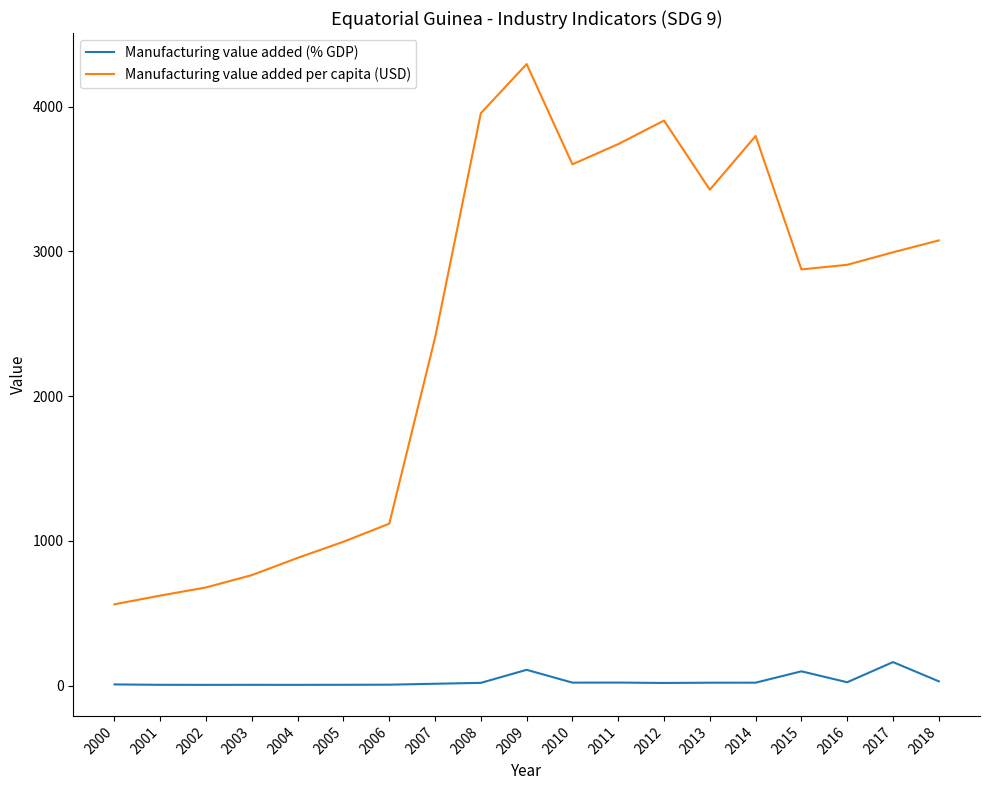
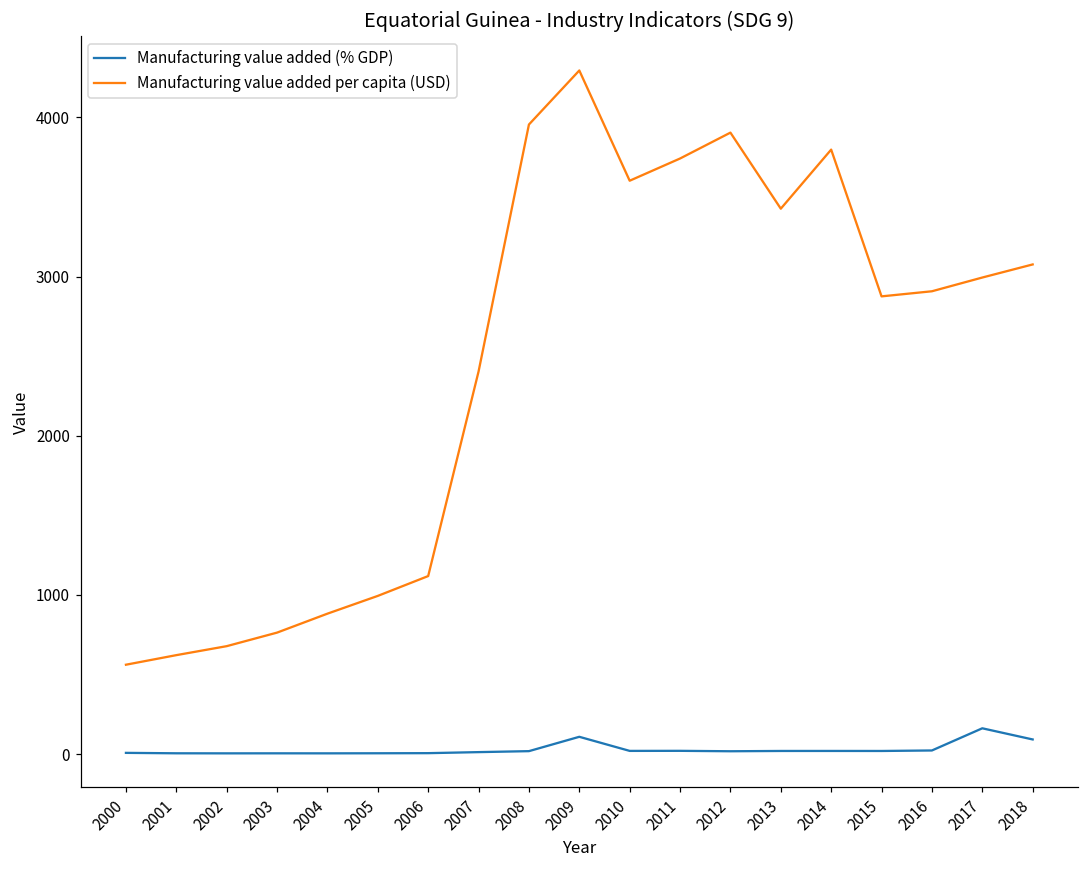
Manufacturing value added (% GDP), 2015: 100 -> 20
Manufacturing value added (% GDP), 2018: 30 -> 90
